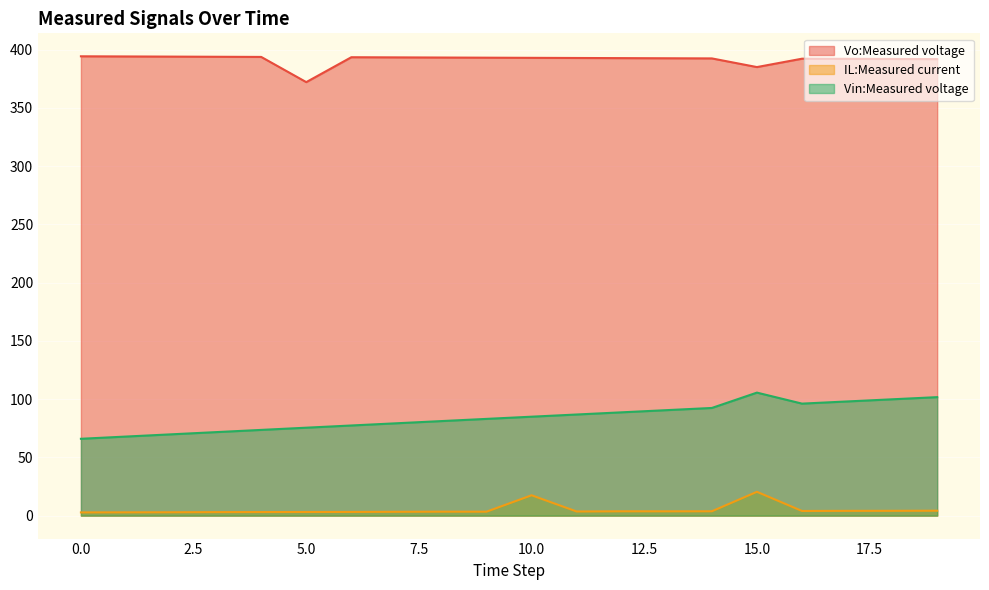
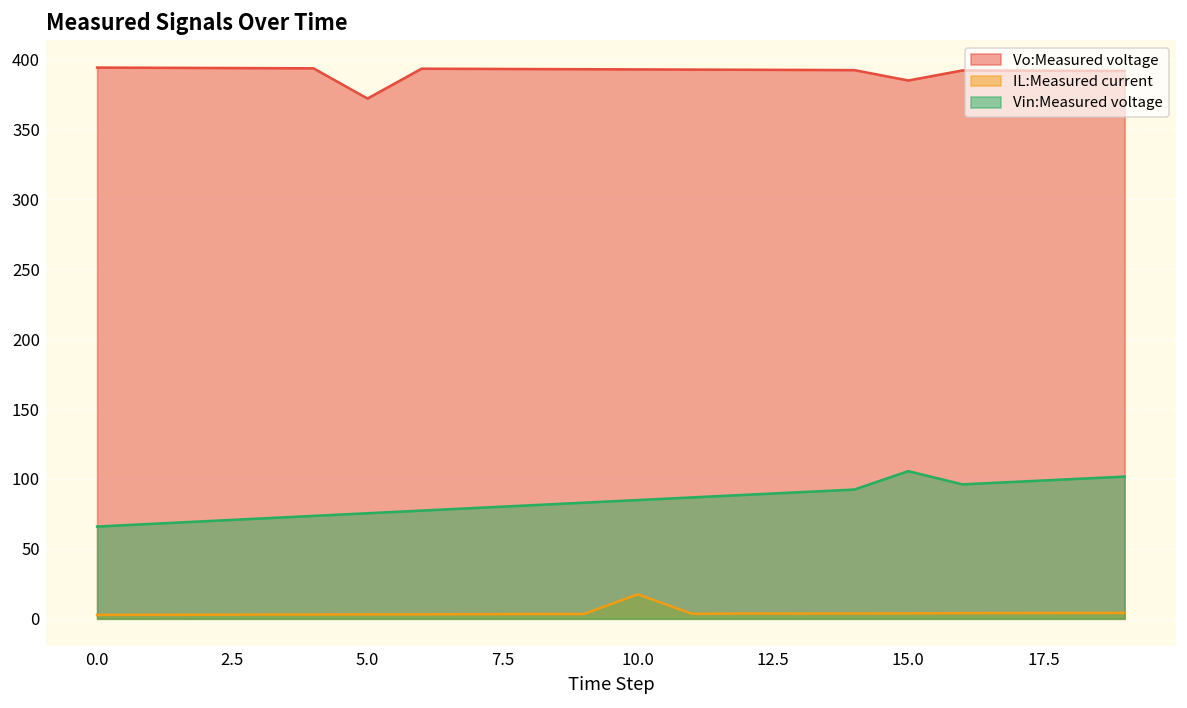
IL:Measured current, 15.0: 20 -> 4
